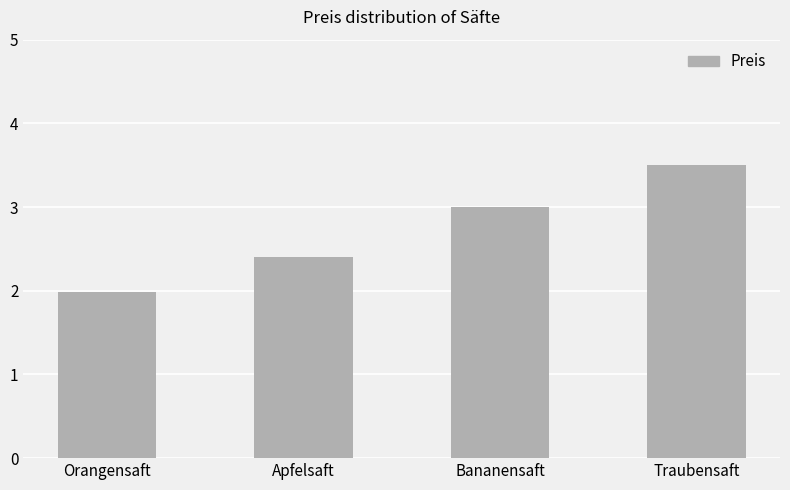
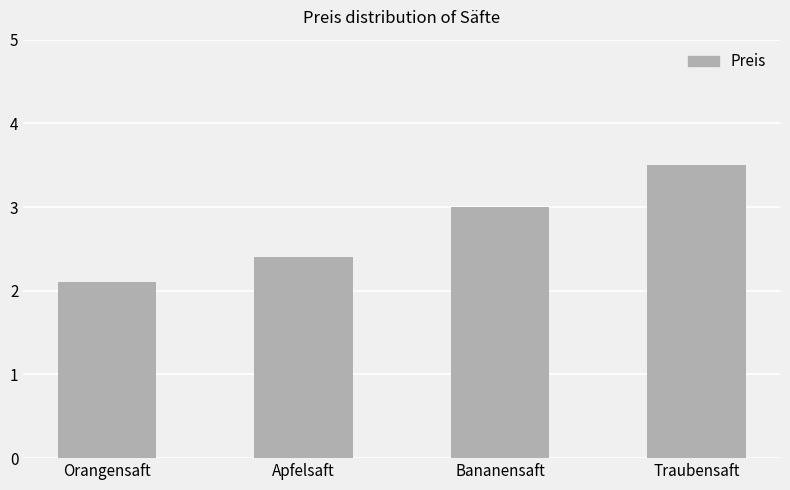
Orangensaft: 2.0 -> 2.1
